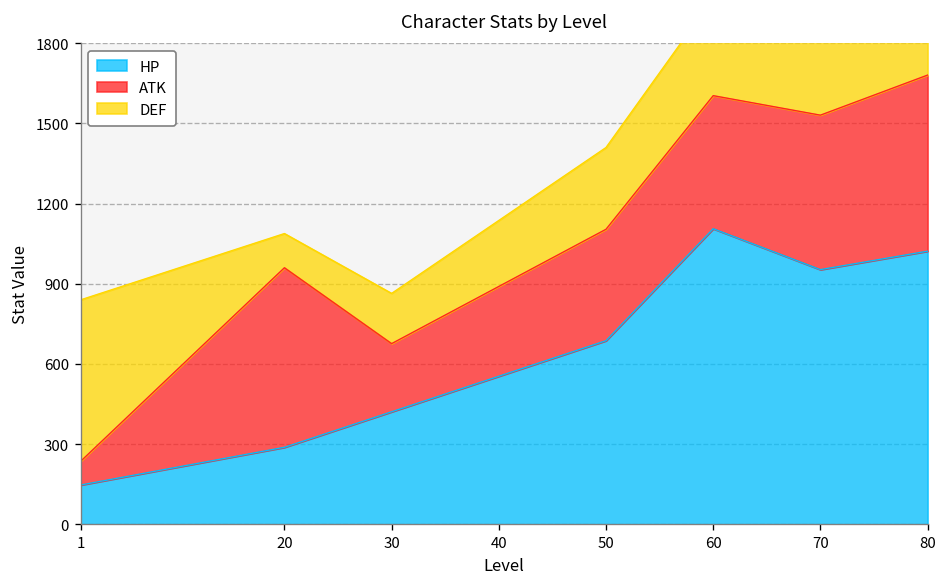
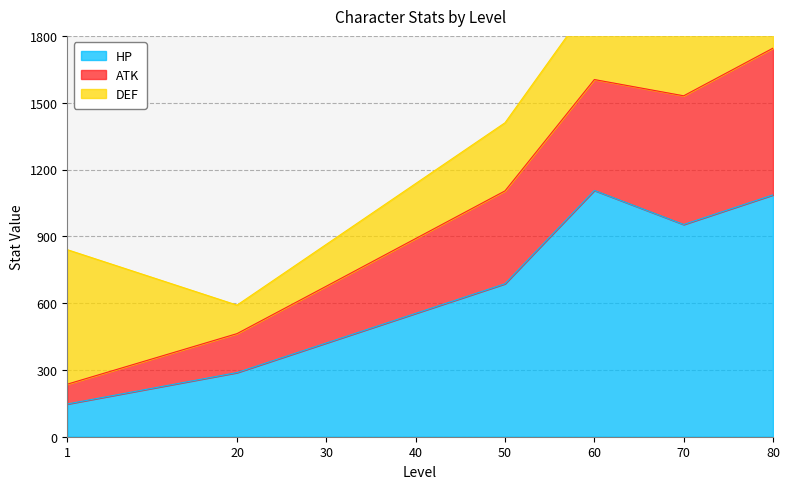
ATK, 20: 670 -> 180
HP, 80: 1020 -> 1090
